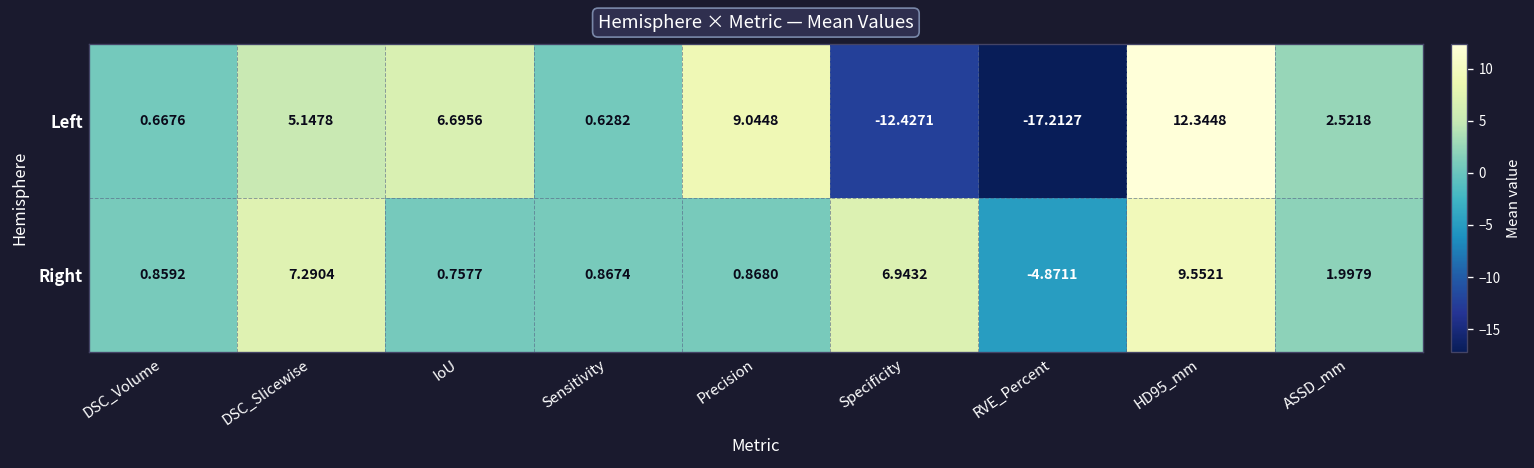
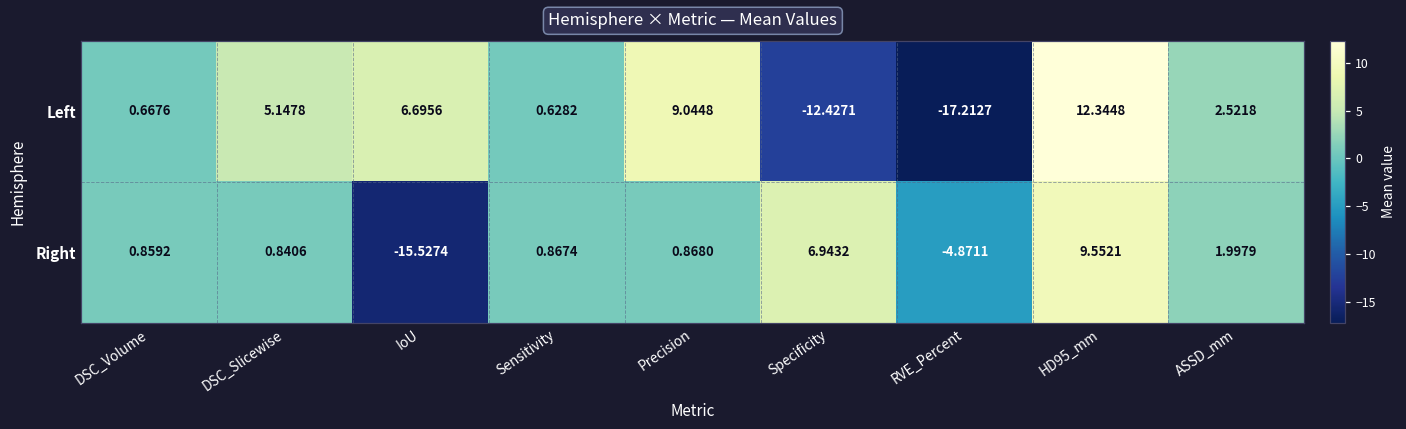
Right, DSC_Slicewise: 7.2904 -> 0.8406
Right, IoU: 0.7577 -> -15.5274
